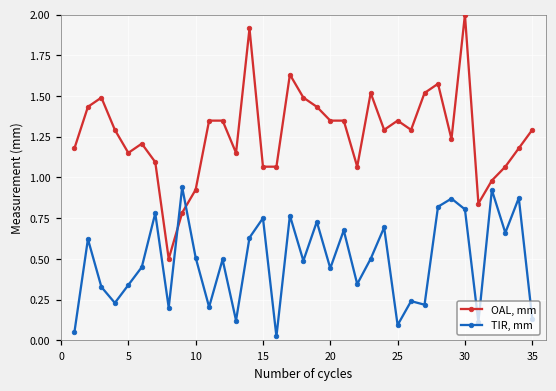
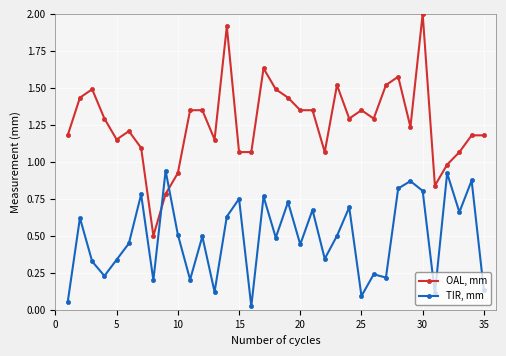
OAL, mm, 35: 1.29 -> 1.18
